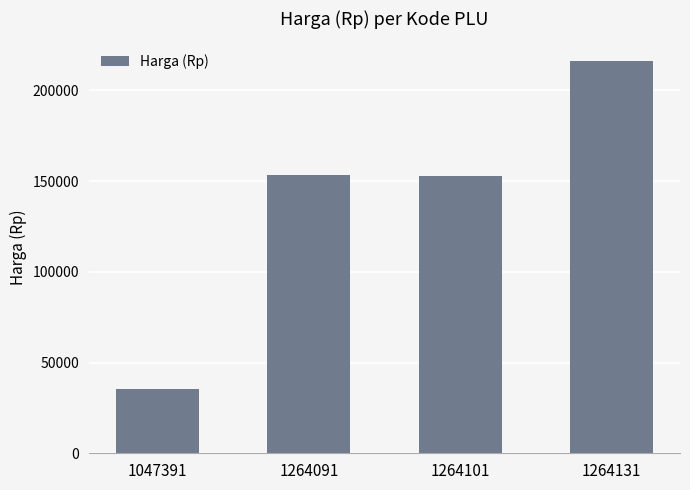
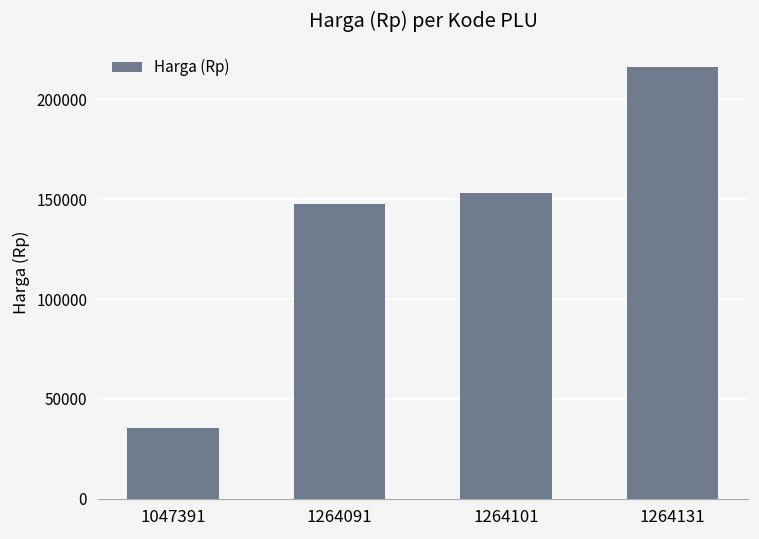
1264091: 154000 -> 147000
